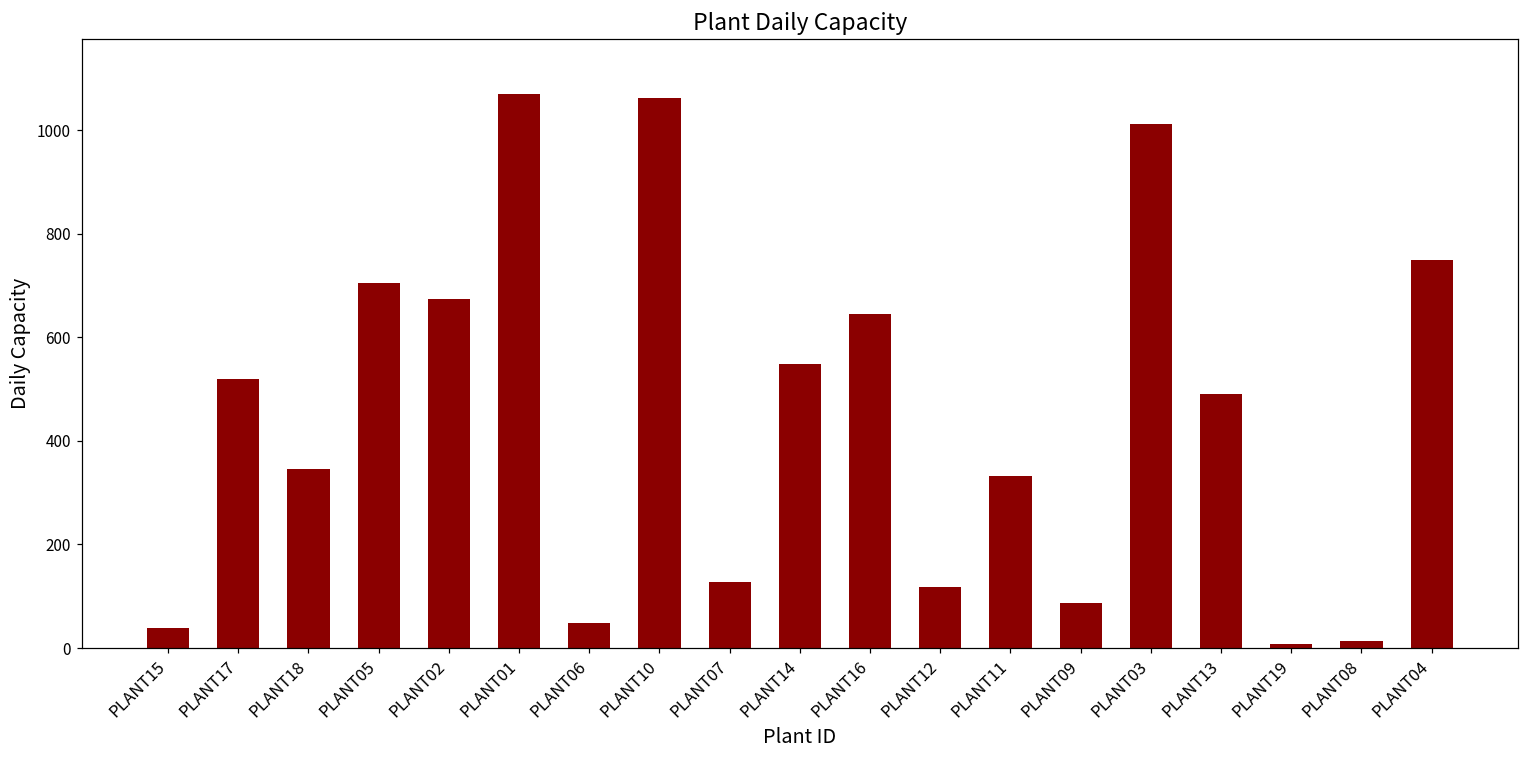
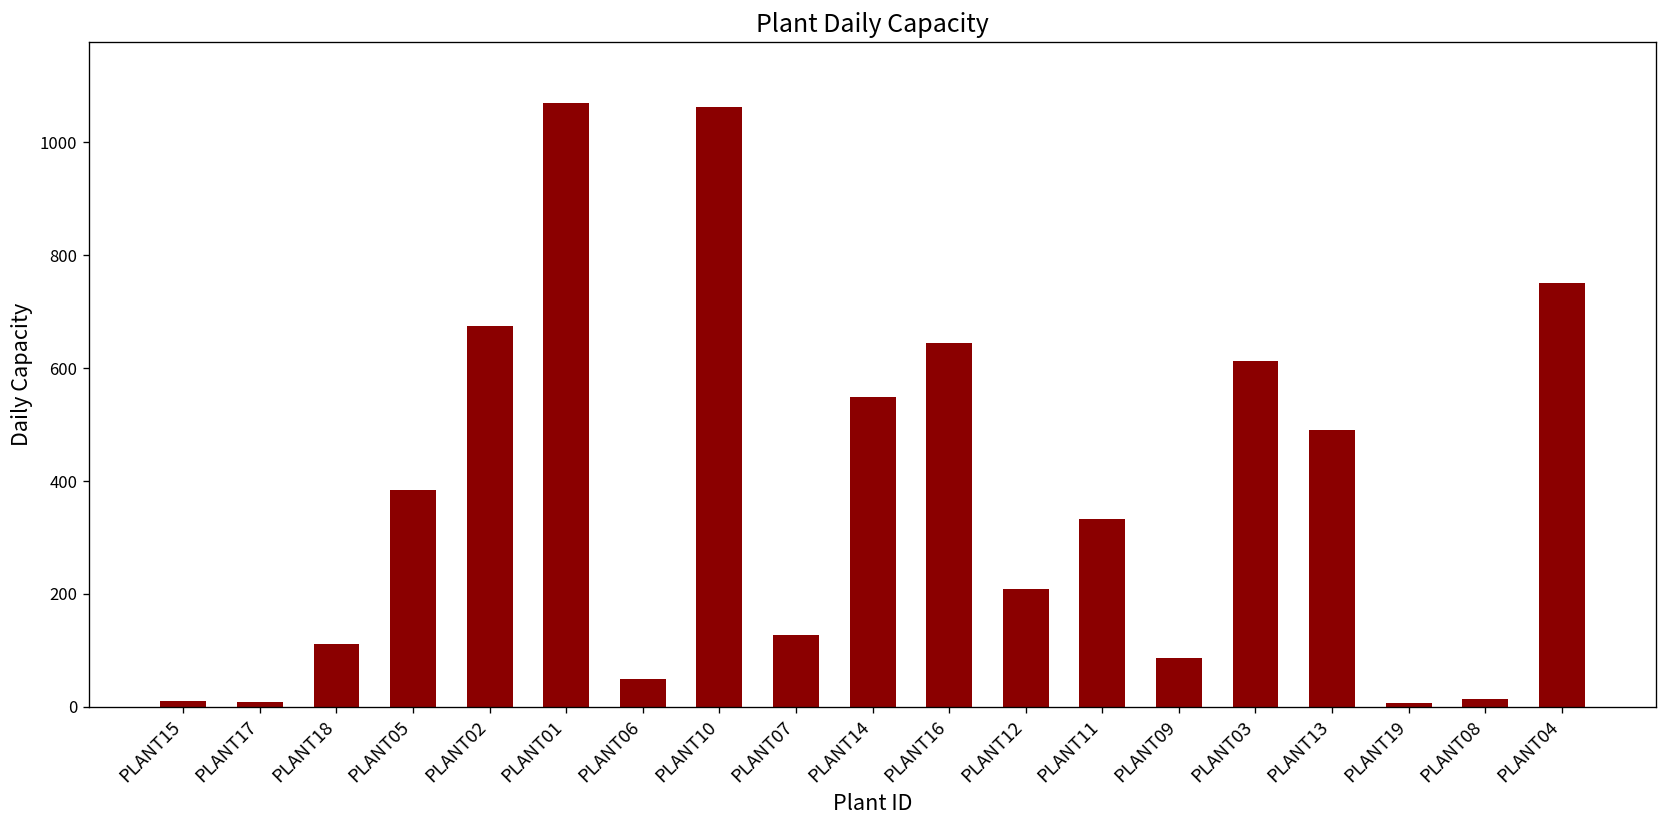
PLANT15: 40 -> 10
PLANT17: 520 -> 10
PLANT18: 350 -> 110
PLANT05: 710 -> 390
PLANT12: 120 -> 210
PLANT03: 1010 -> 610
